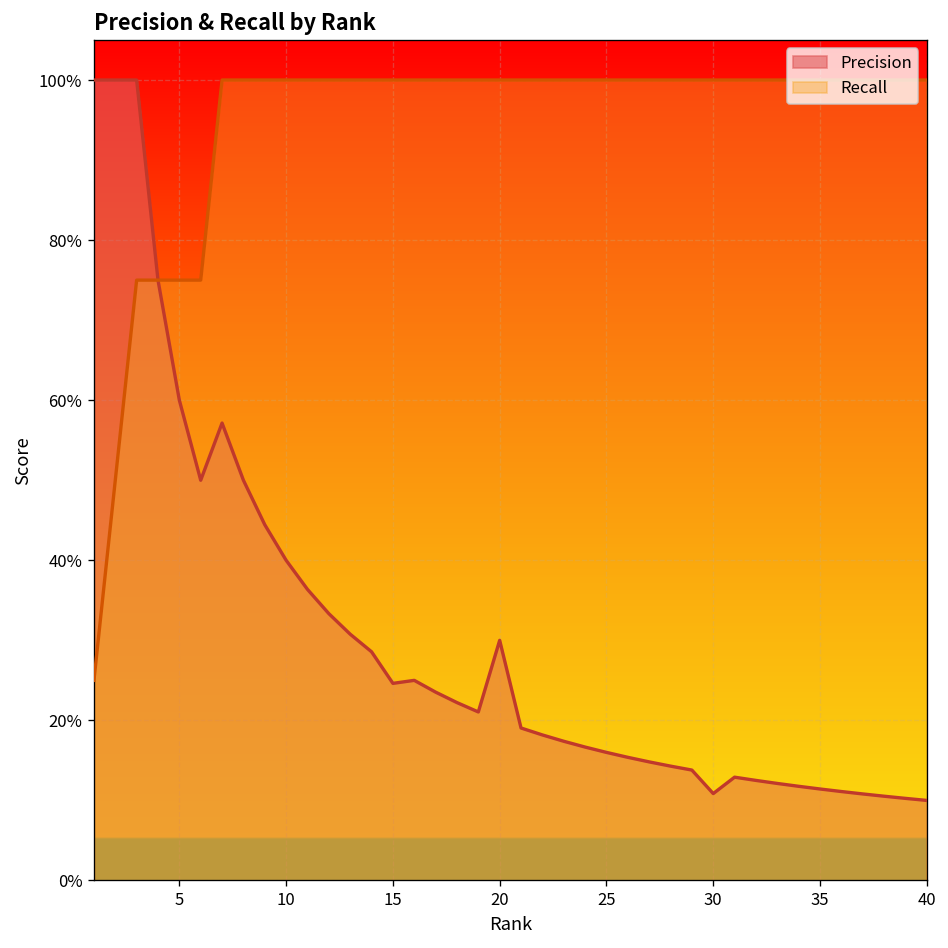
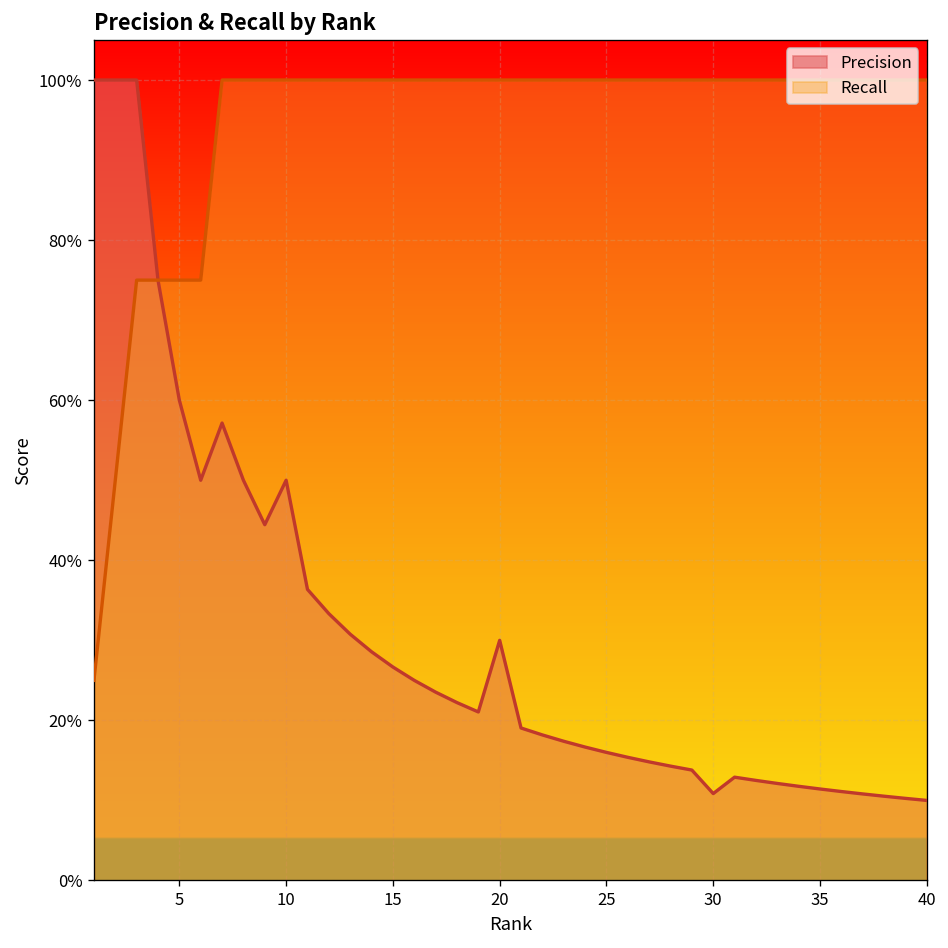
Precision, 10: 40% -> 50%
Precision, 15: 25% -> 27%
